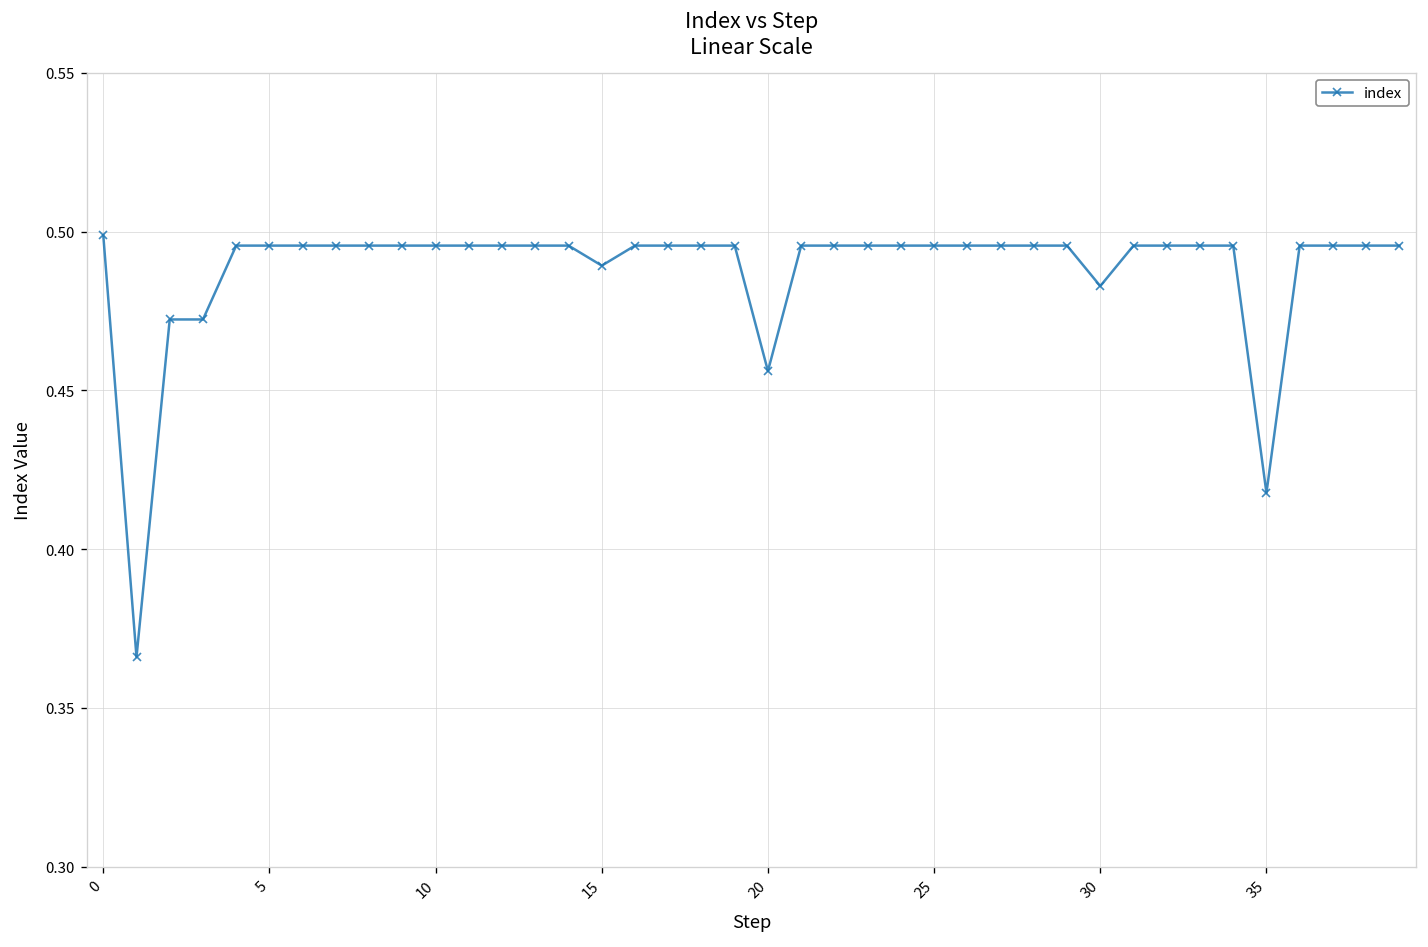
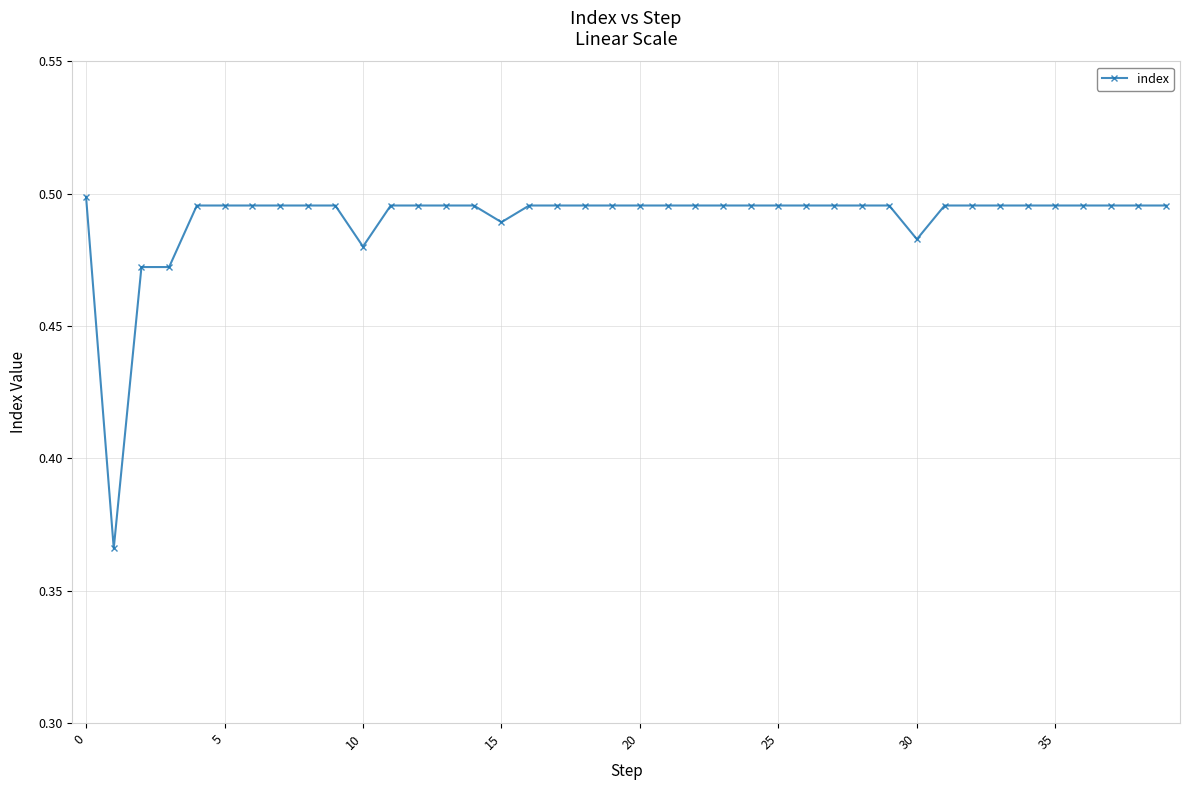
10: 0.496 -> 0.480
20: 0.456 -> 0.496
35: 0.418 -> 0.496
